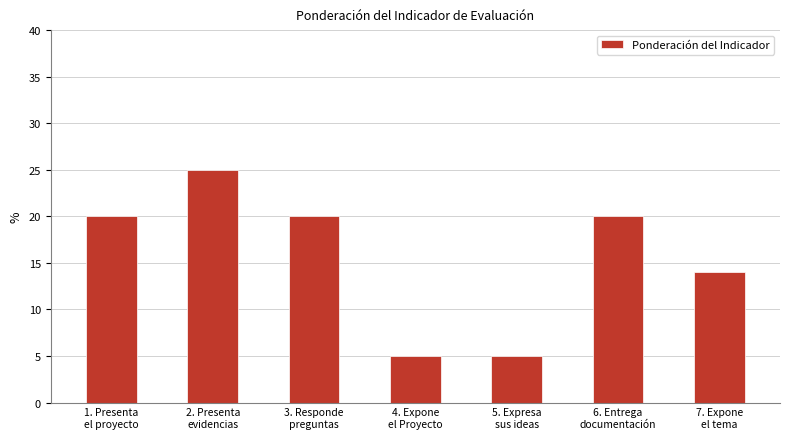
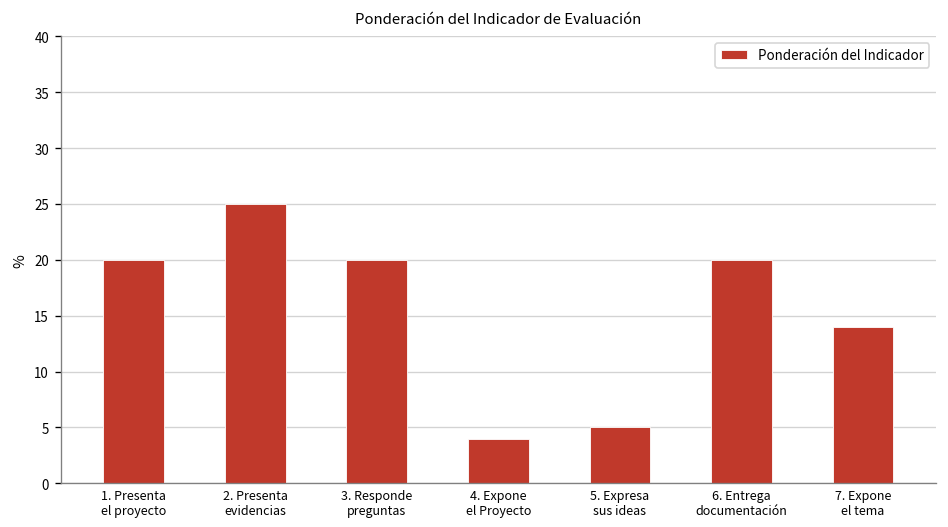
4. Expone el Proyecto: 5 -> 4
